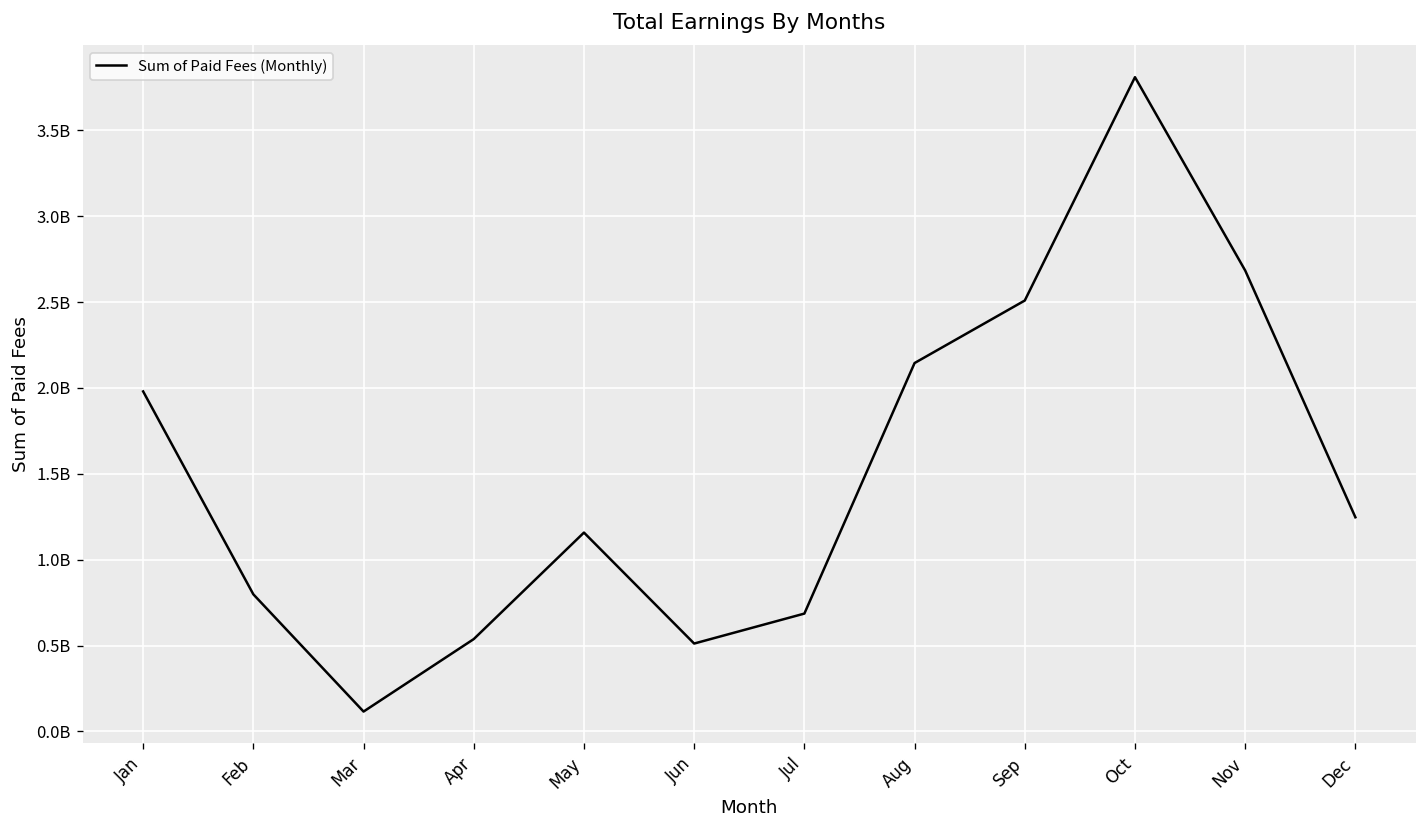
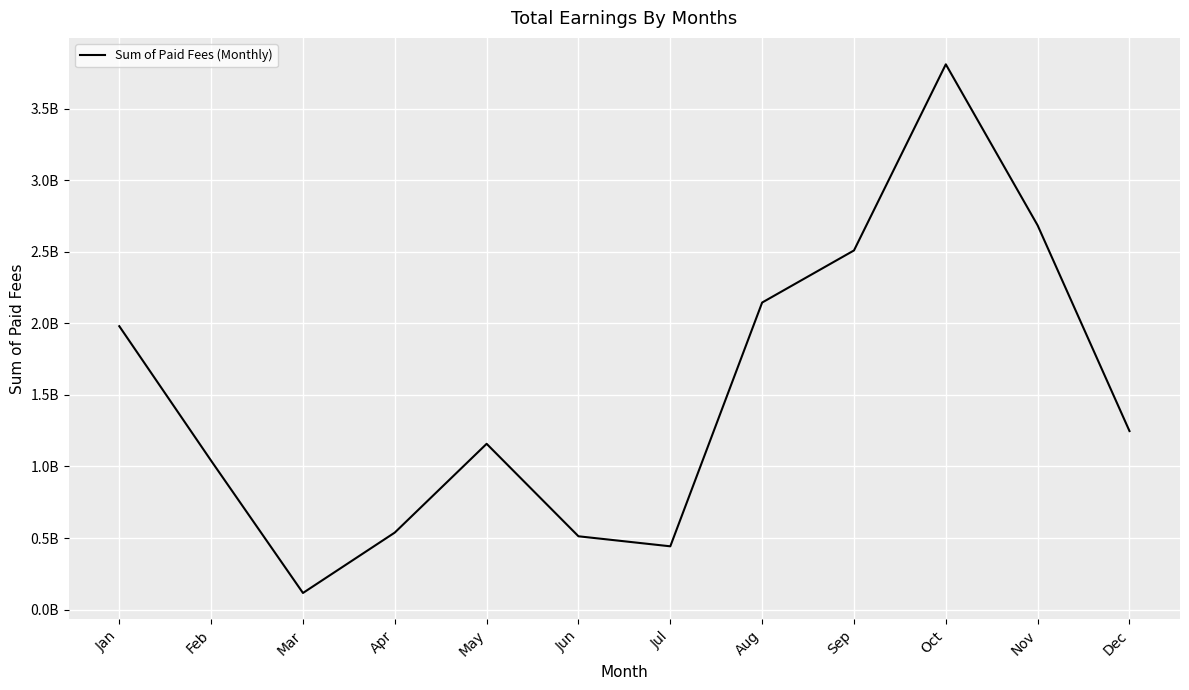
Feb: 800000000 -> 1040000000
Jul: 690000000 -> 440000000
